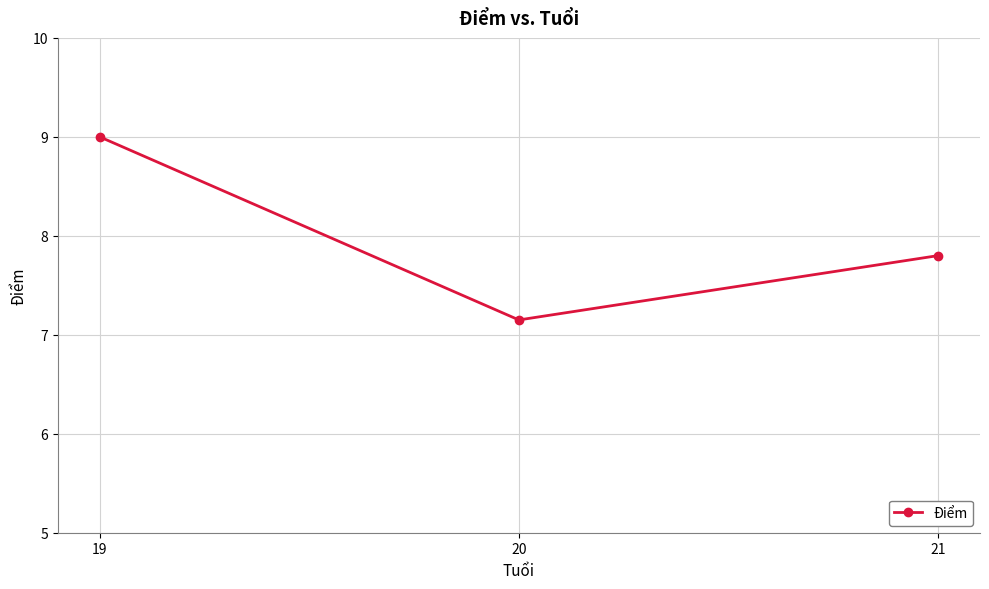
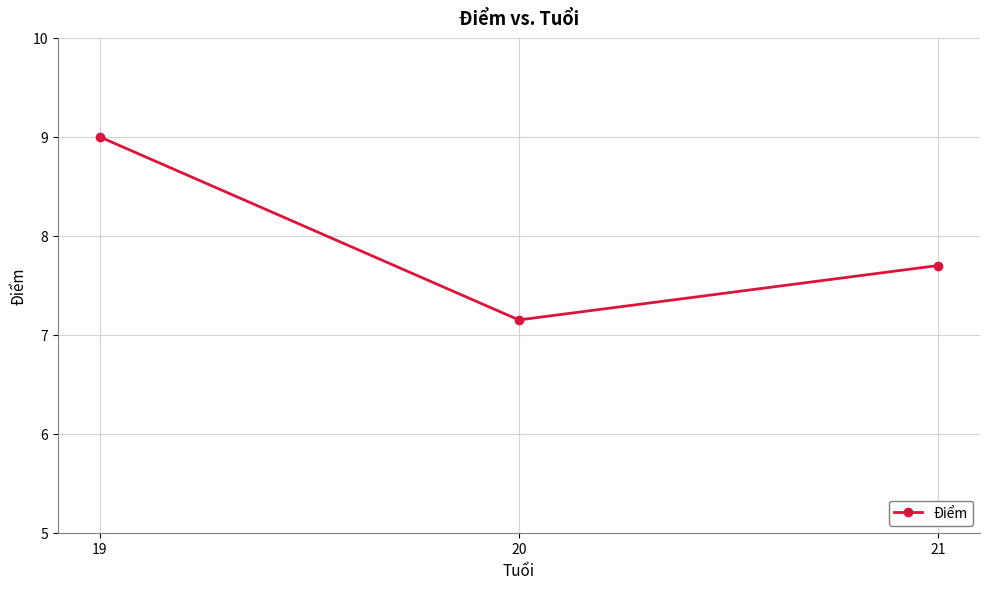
21: 7.8 -> 7.7
